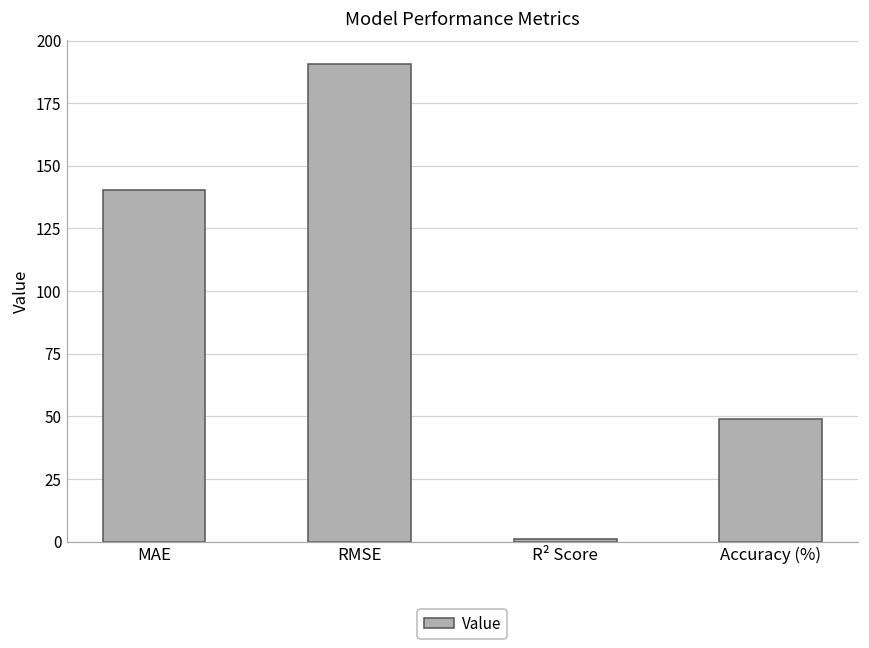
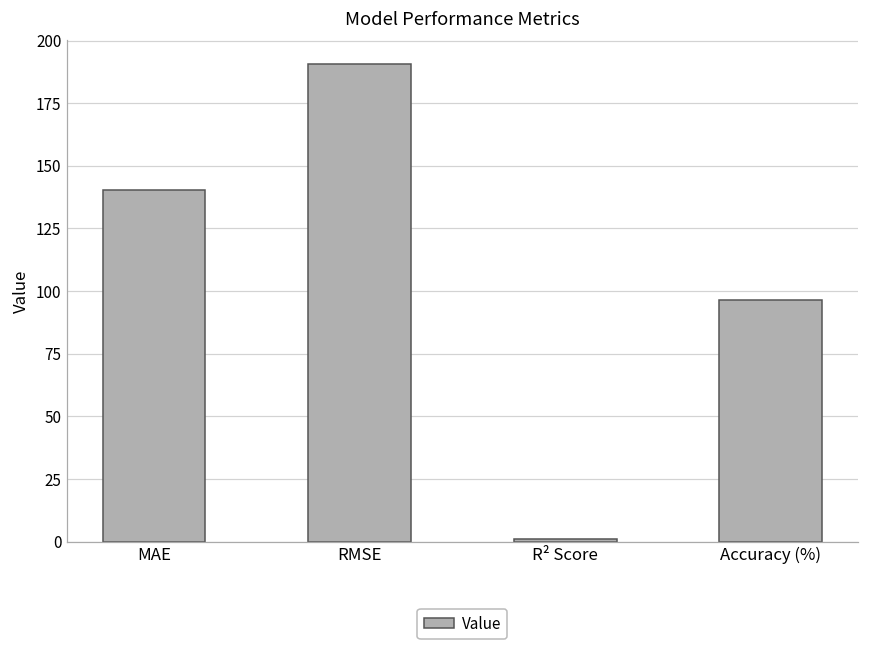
Accuracy (%): 49 -> 96
